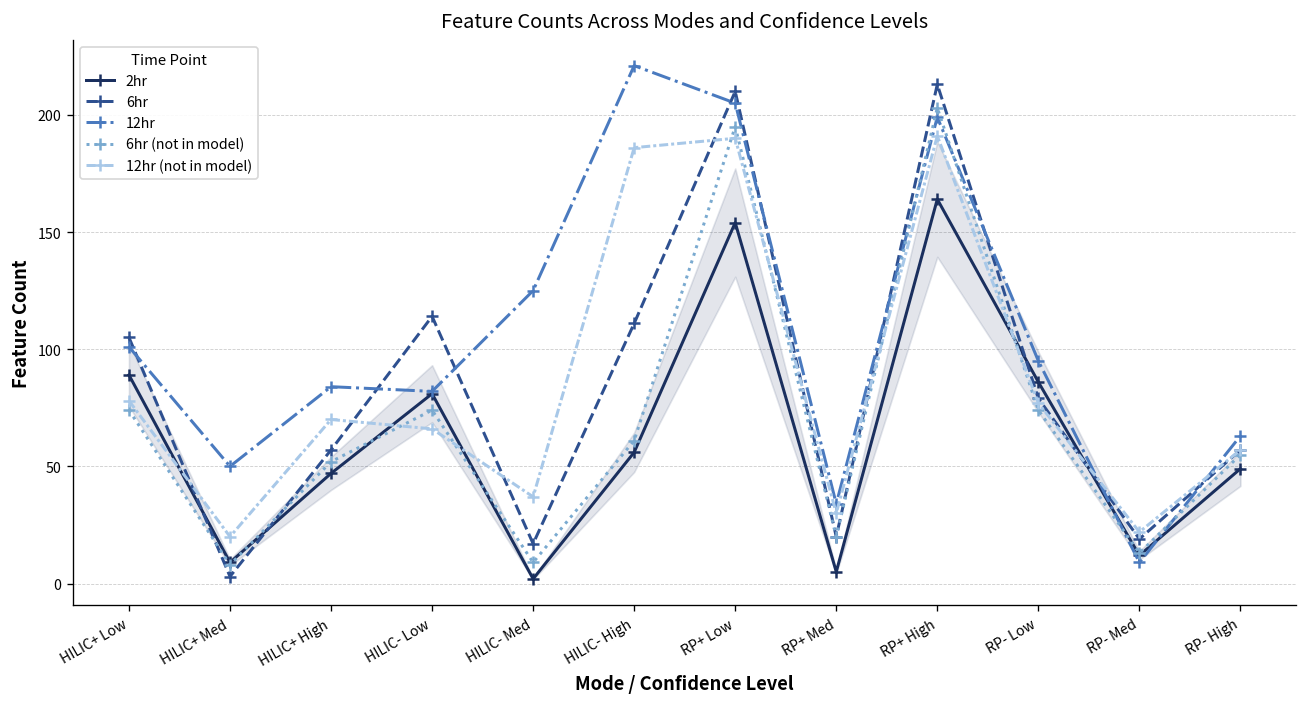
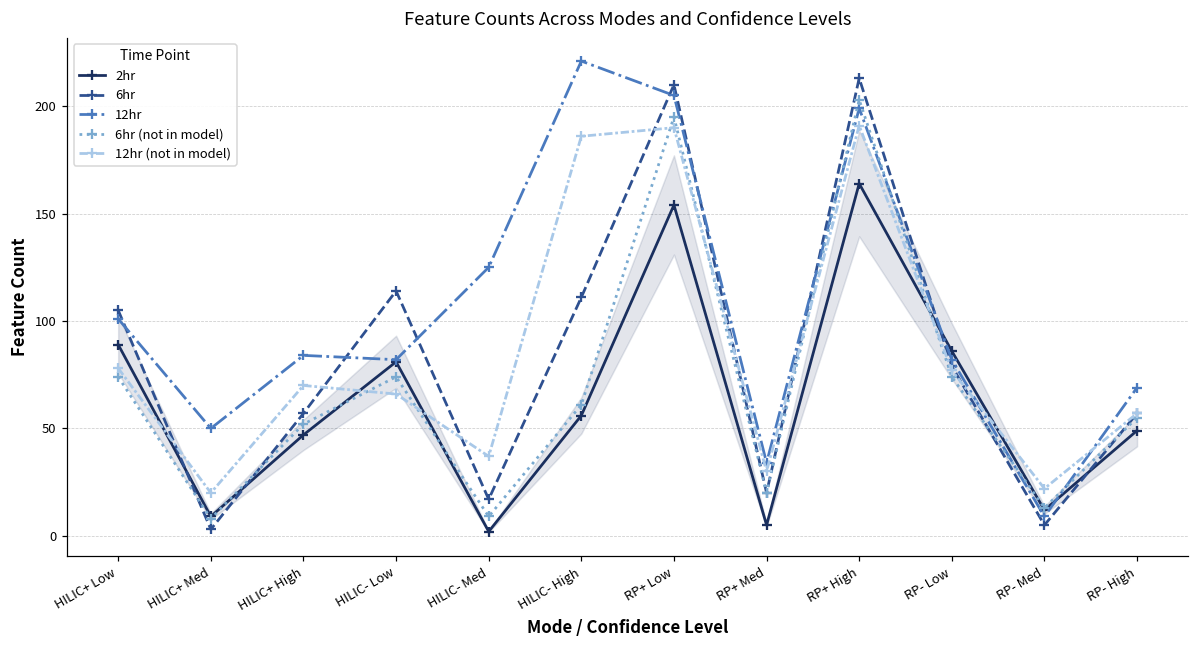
12hr, RP- Low: 95 -> 82
6hr, RP- Med: 19 -> 5
12hr, RP- High: 63 -> 69
